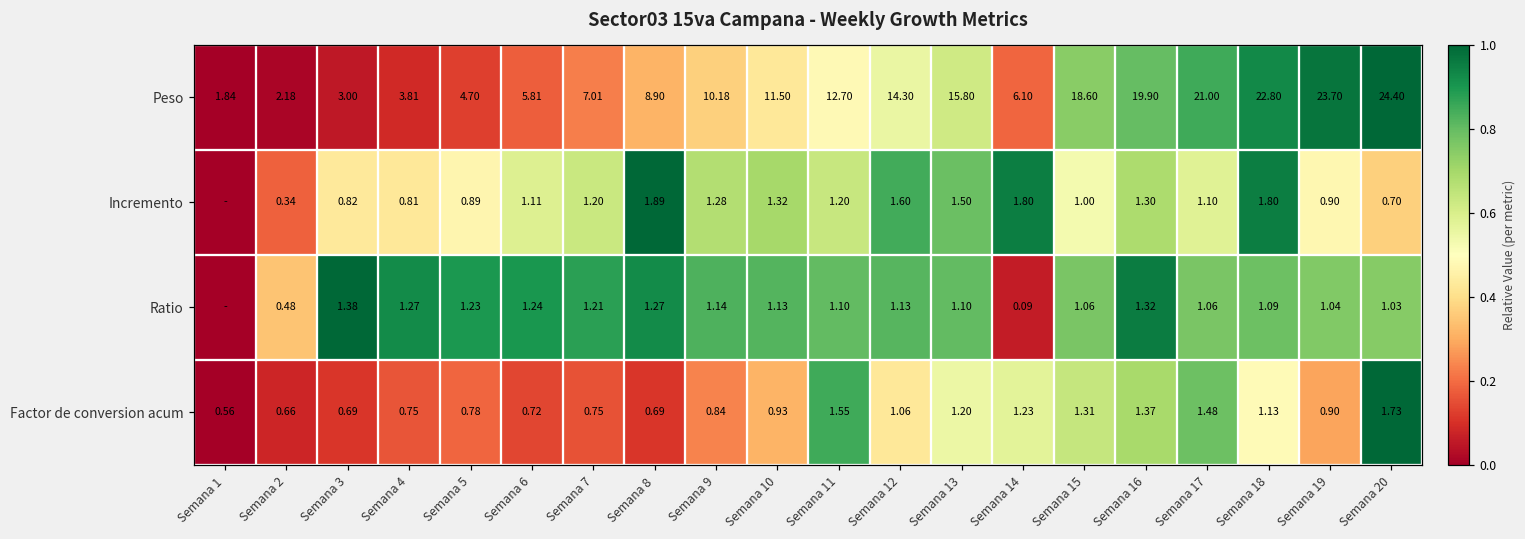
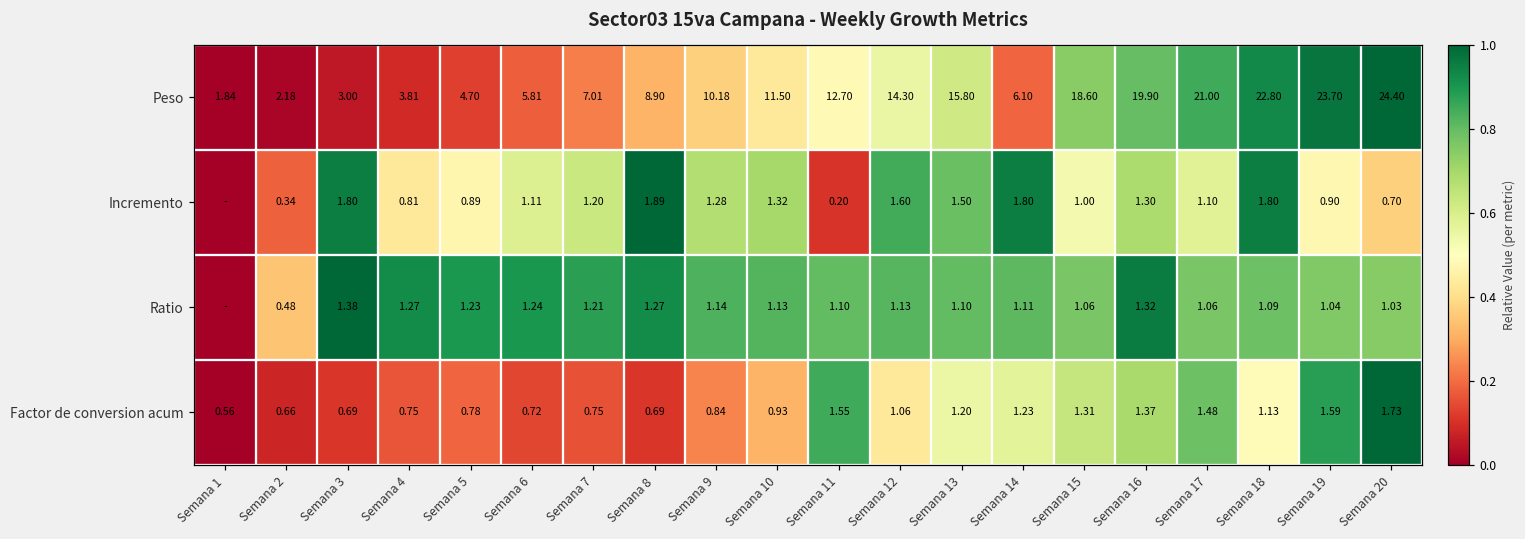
Incremento, Semana 3: 0.82 -> 1.80
Incremento, Semana 11: 1.20 -> 0.20
Ratio, Semana 14: 0.09 -> 1.11
Factor de conversion acum, Semana 19: 0.90 -> 1.59
